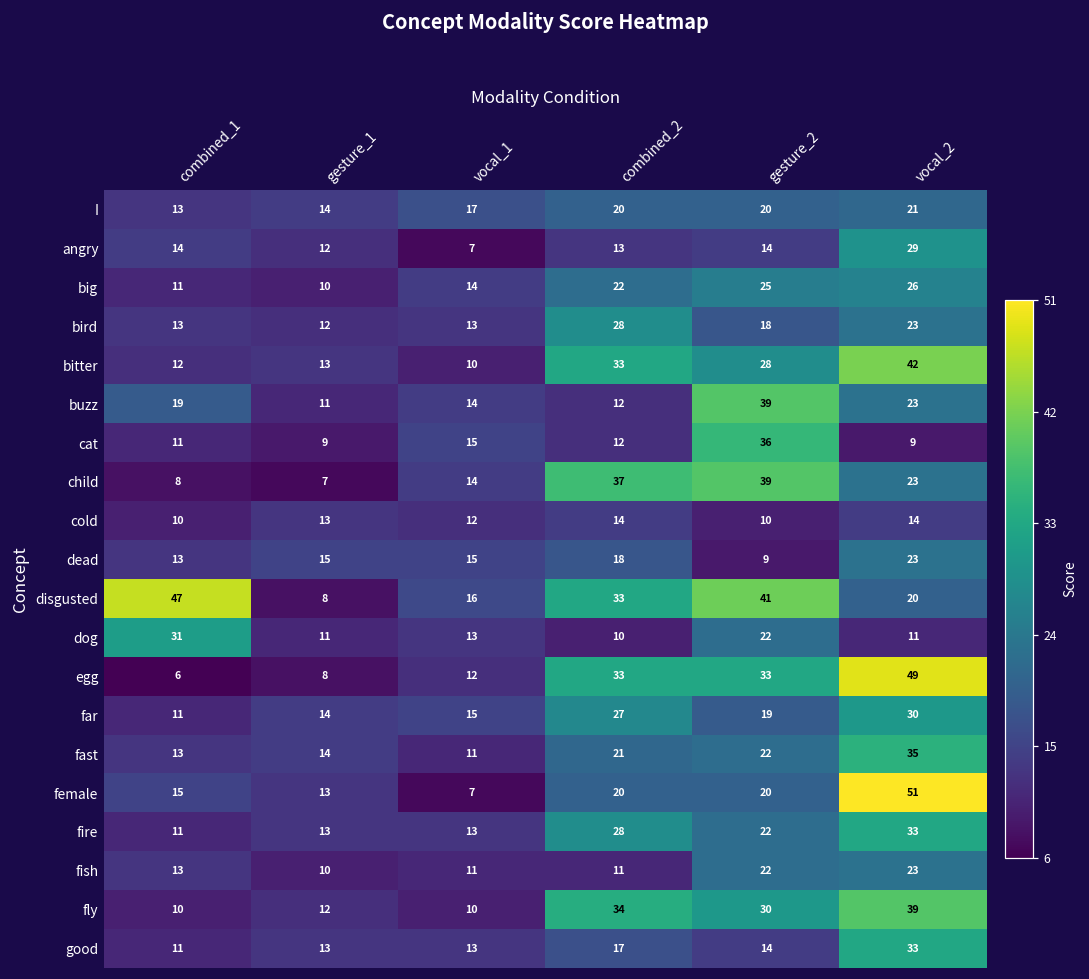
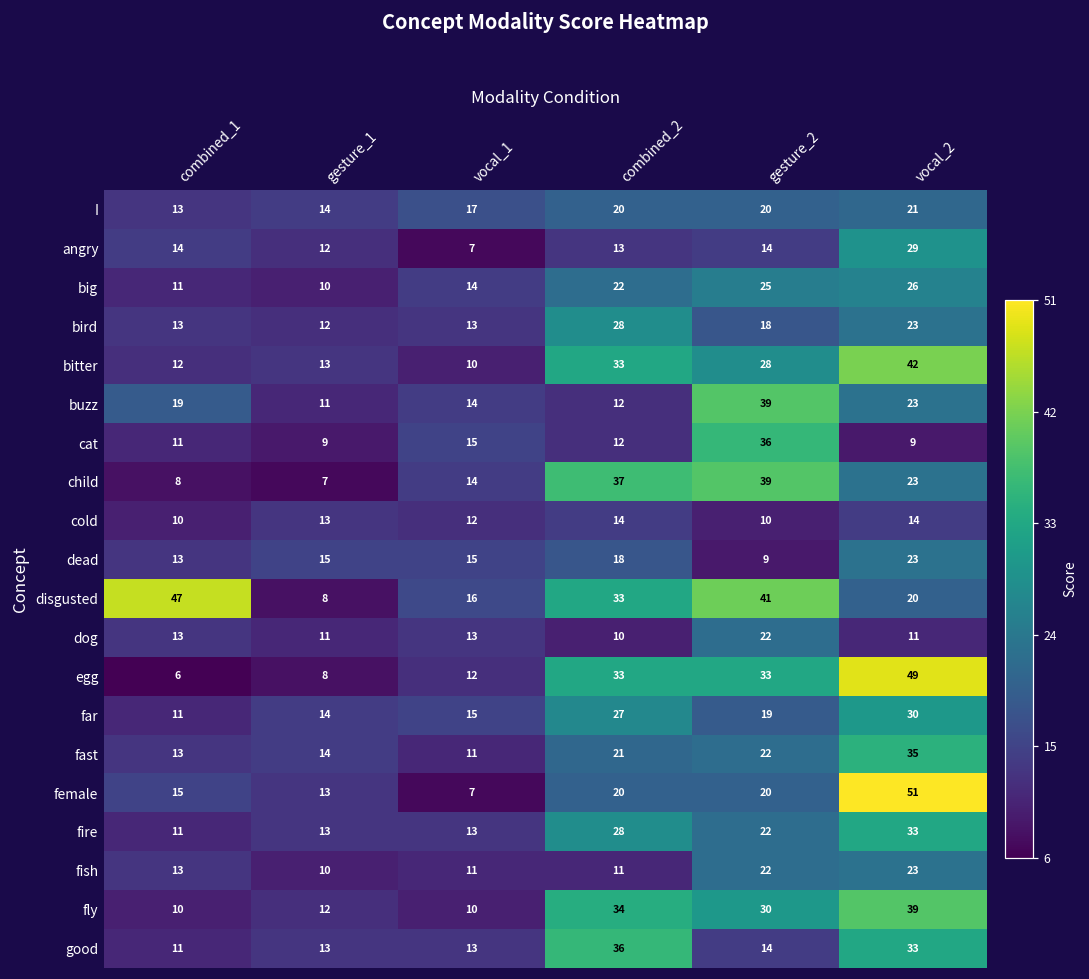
dog, combined_1: 31 -> 13
good, combined_2: 17 -> 36
